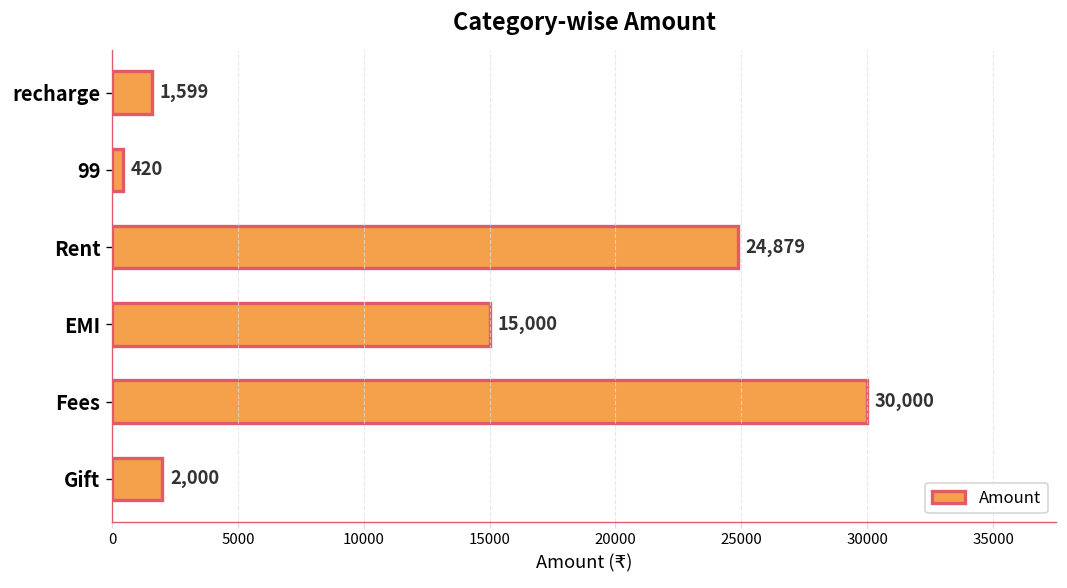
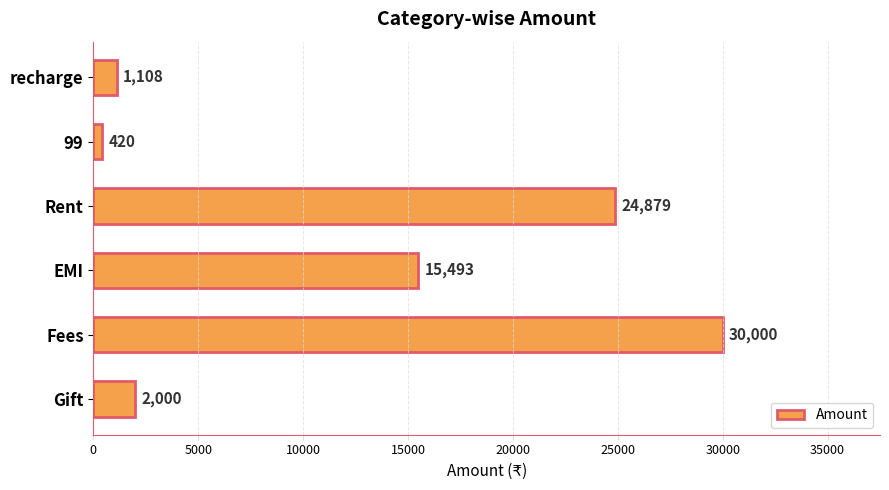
recharge: 1,599 -> 1,108
EMI: 15,000 -> 15,493
